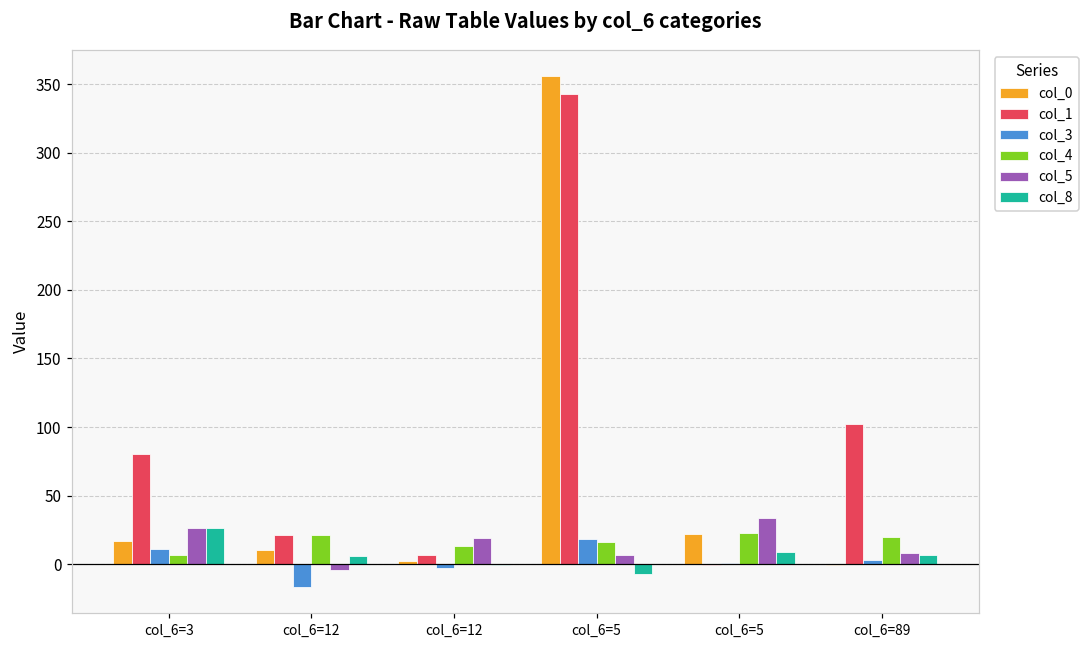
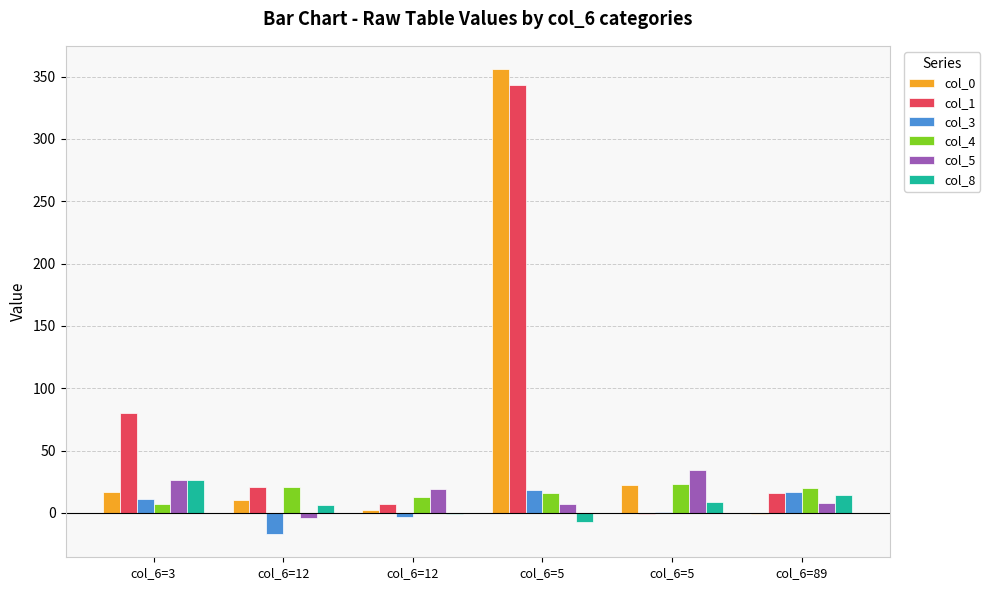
col_1, col_6=89: 102 -> 16
col_3, col_6=89: 3 -> 17
col_8, col_6=89: 7 -> 14
